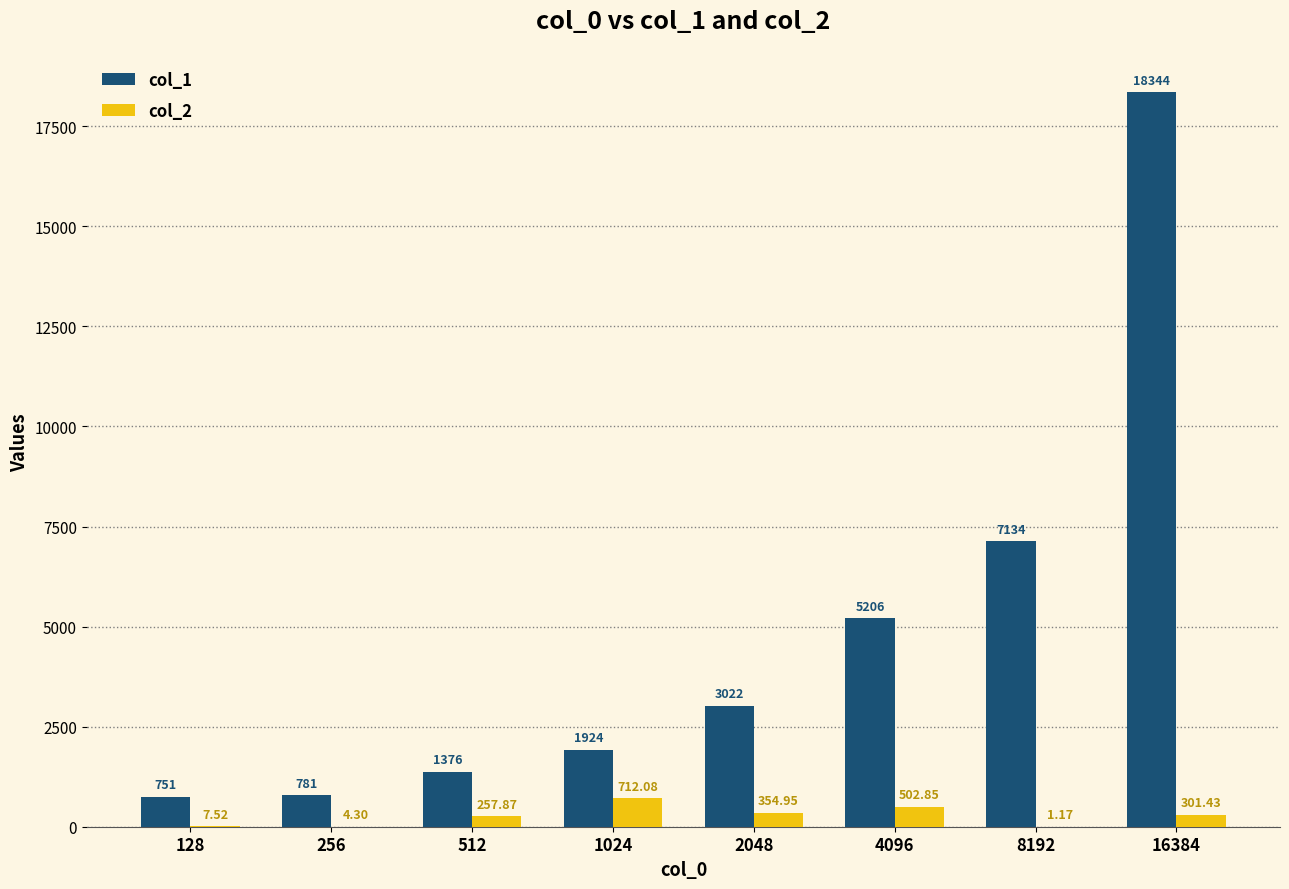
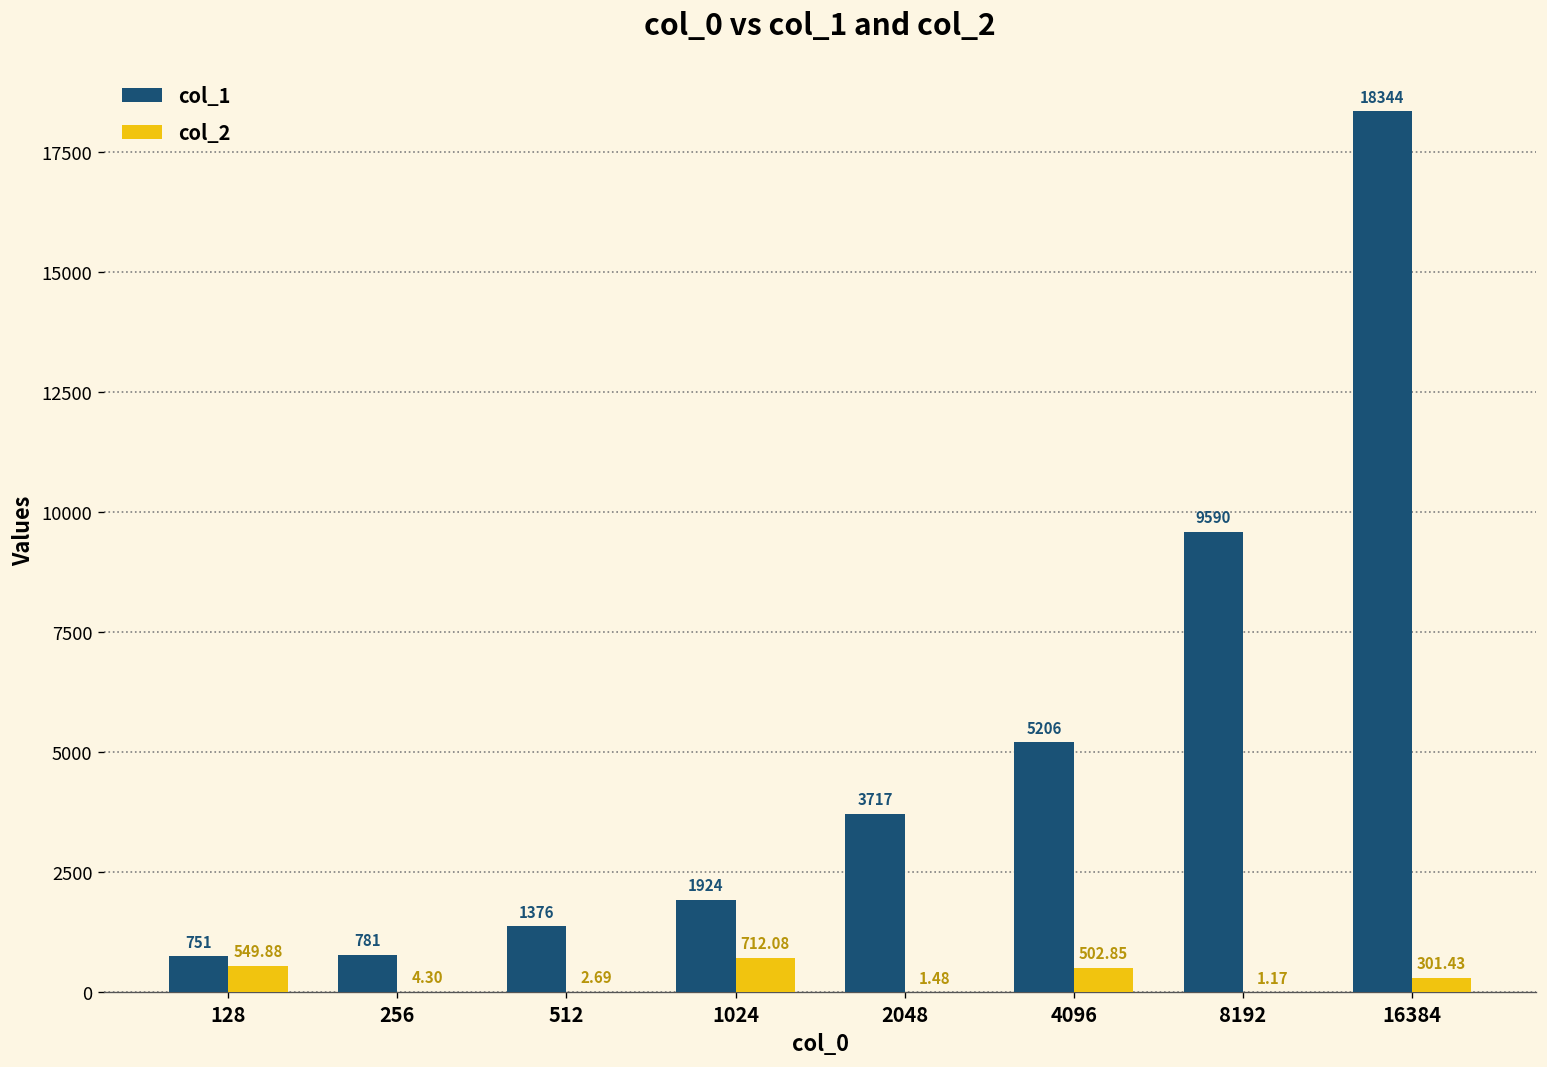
col_2, 128: 7.52 -> 549.88
col_2, 512: 257.87 -> 2.69
col_1, 2048: 3022 -> 3717
col_2, 2048: 354.95 -> 1.48
col_1, 8192: 7134 -> 9590
